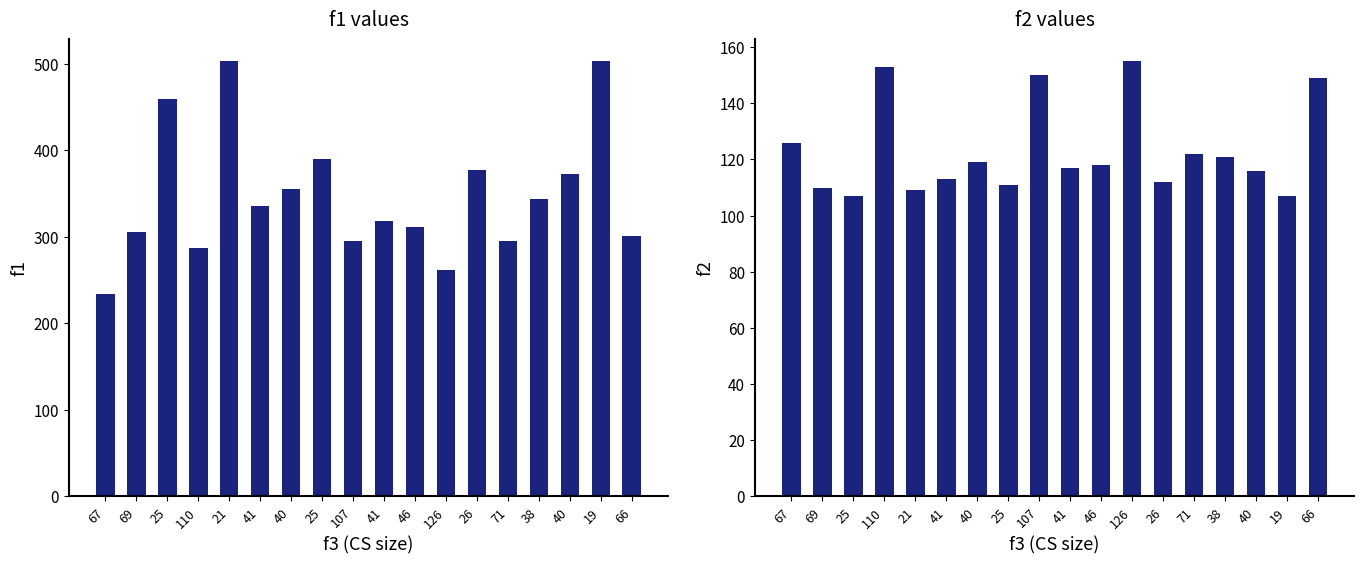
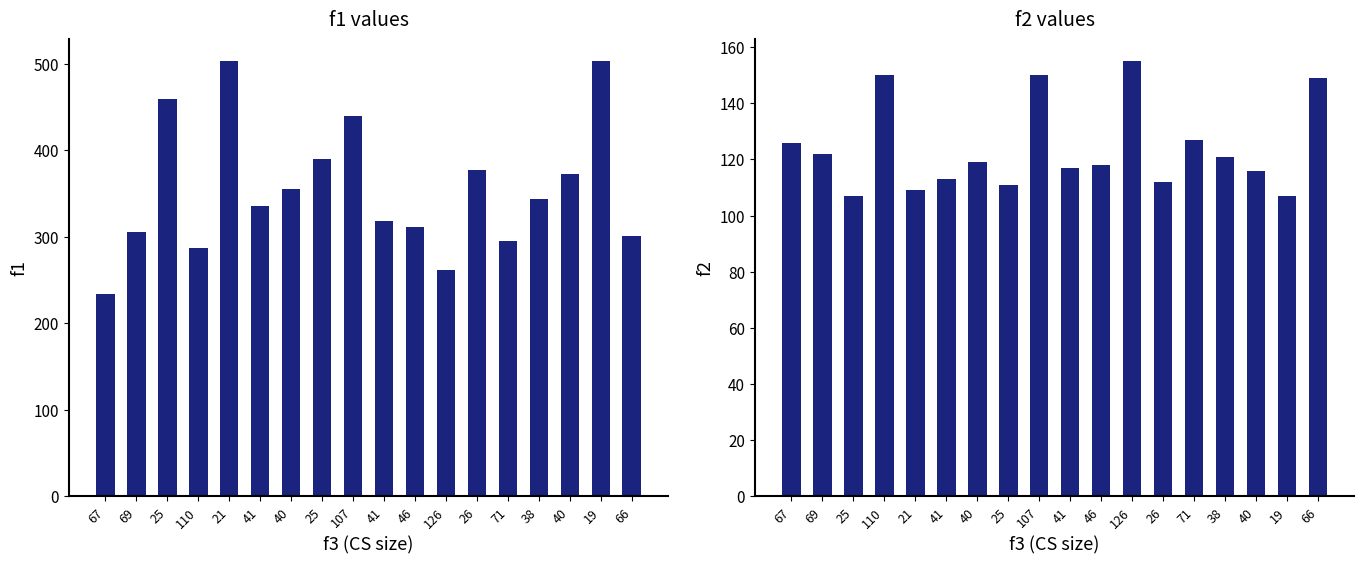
f1 values, 107: 300 -> 440
f2 values, 69: 110 -> 122
f2 values, 110: 153 -> 150
f2 values, 71: 122 -> 127
